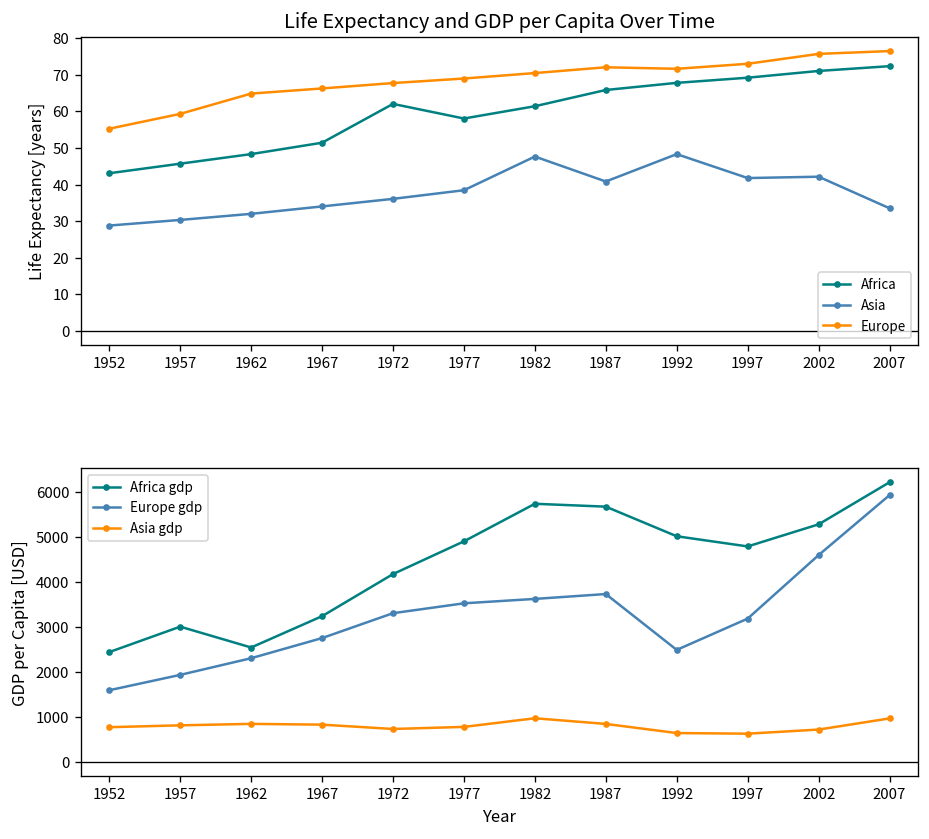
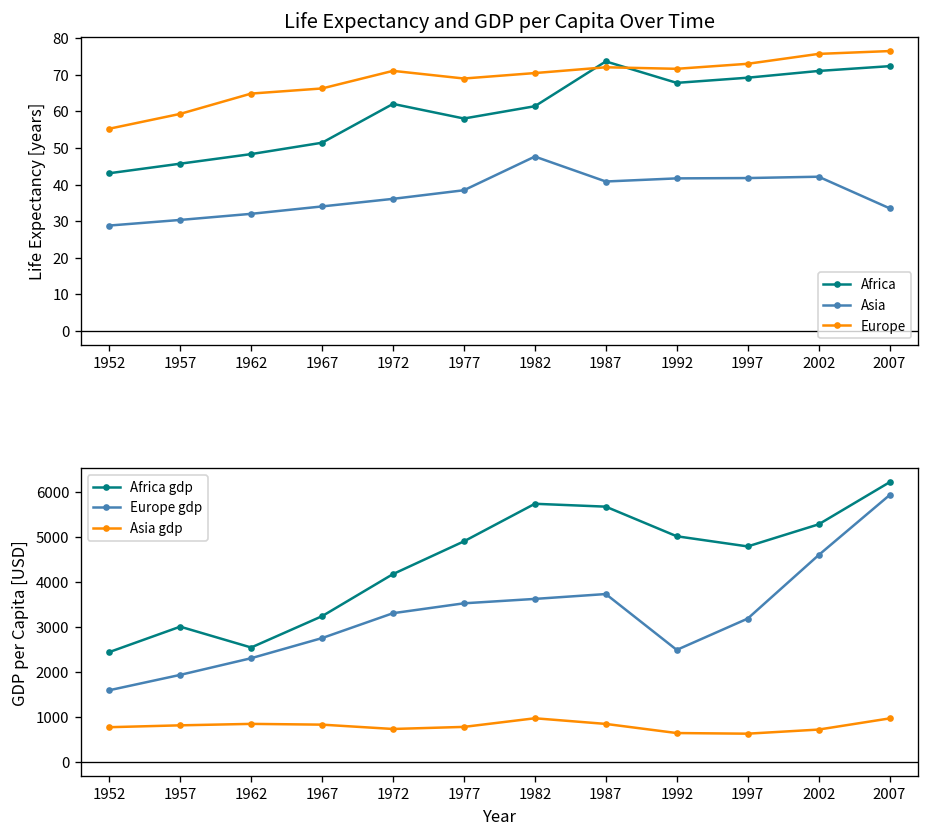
Life Expectancy and GDP per Capita Over Time, Europe, 1972: 68 -> 71
Life Expectancy and GDP per Capita Over Time, Africa, 1987: 66 -> 74
Life Expectancy and GDP per Capita Over Time, Asia, 1992: 48 -> 42
